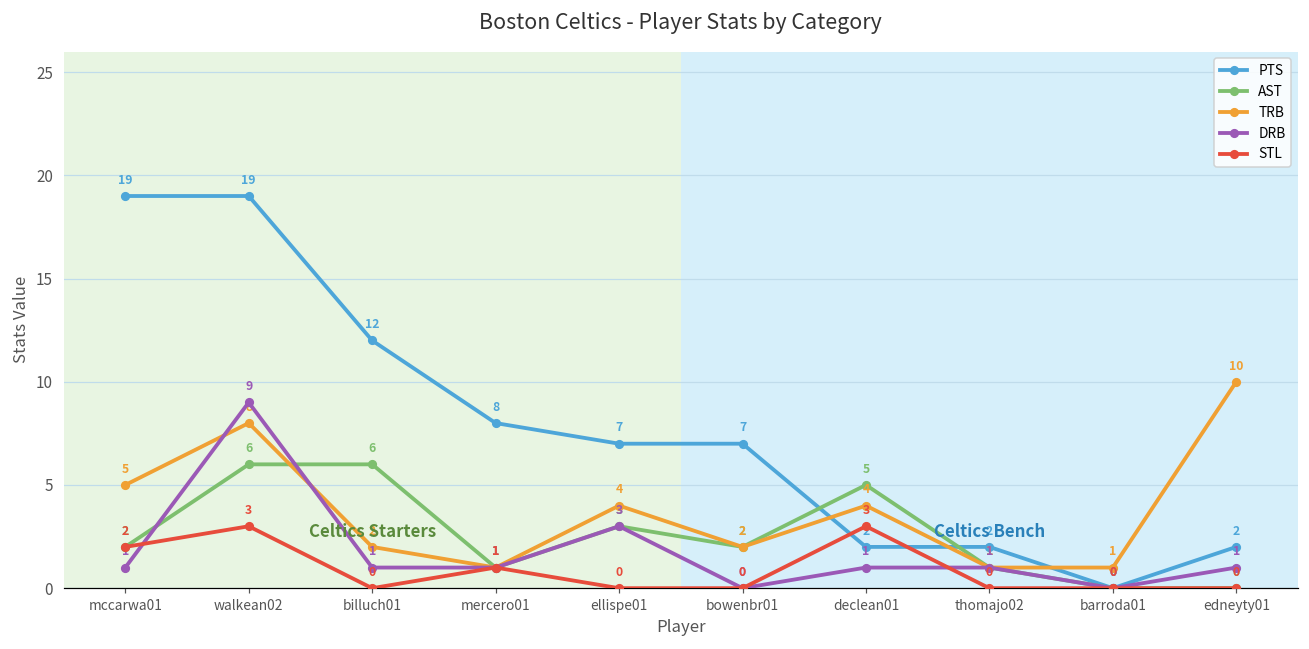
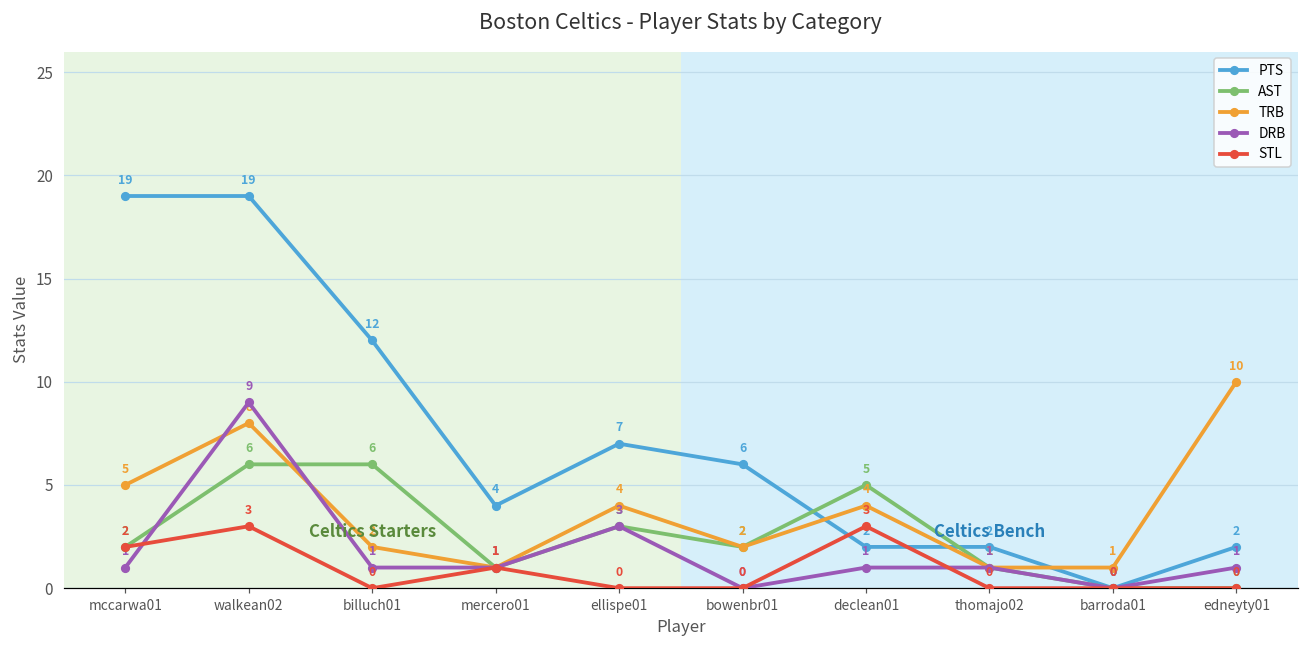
PTS, mercero01: 8 -> 4
PTS, bowenbr01: 7 -> 6
